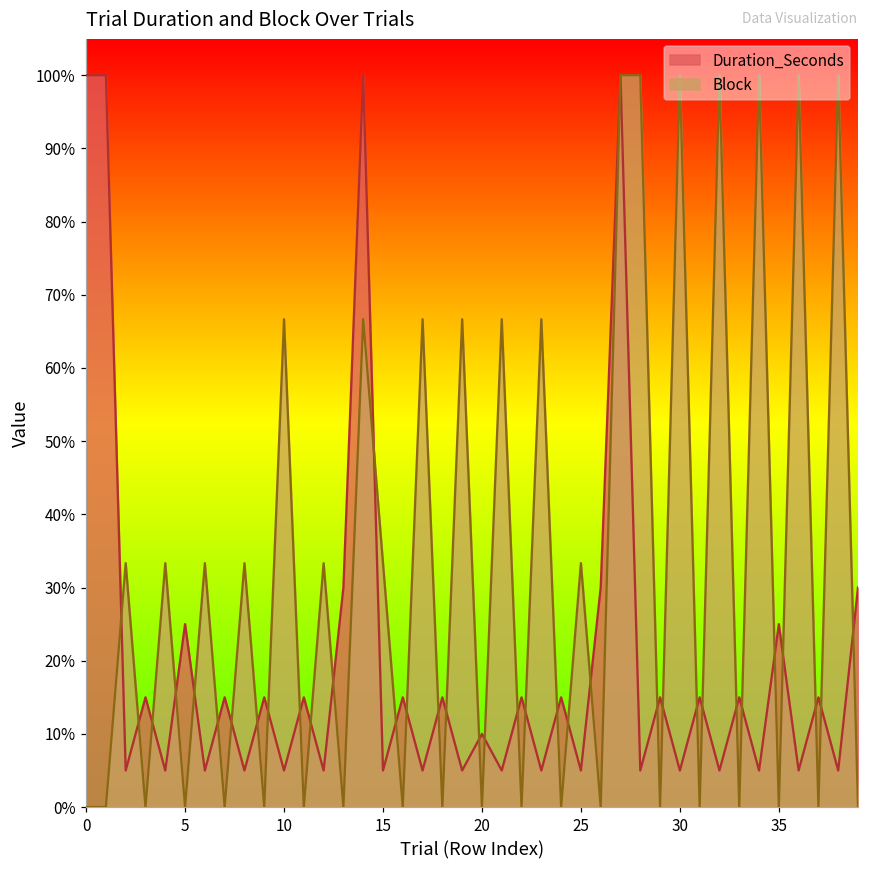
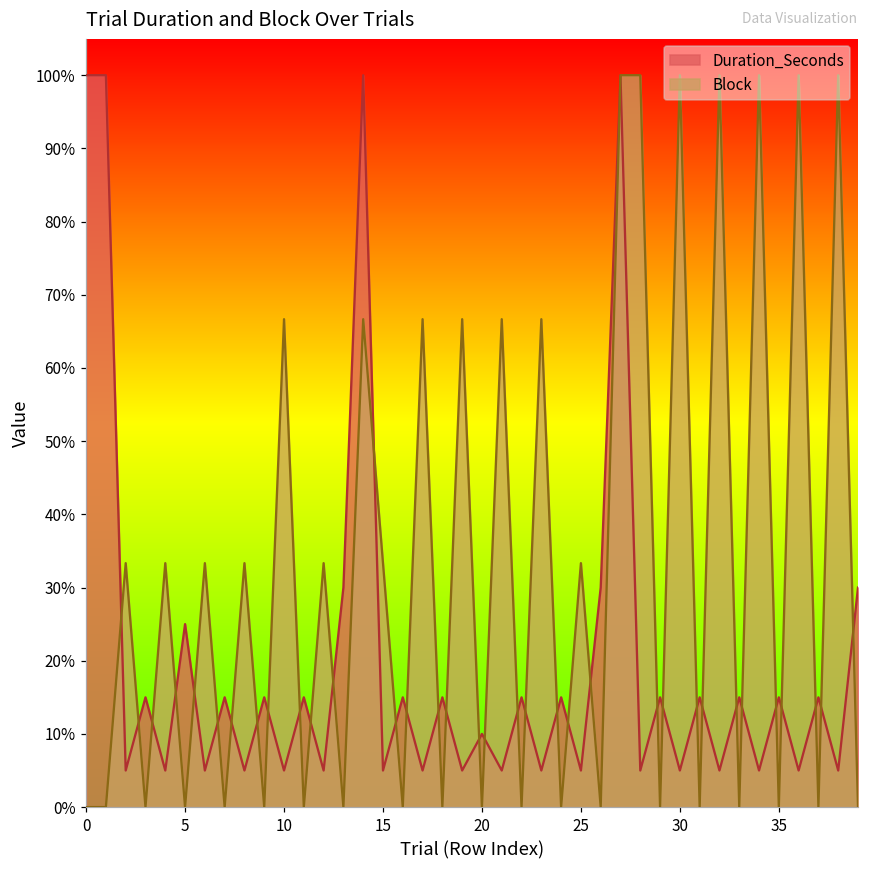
Duration_Seconds, 35: 25% -> 15%
